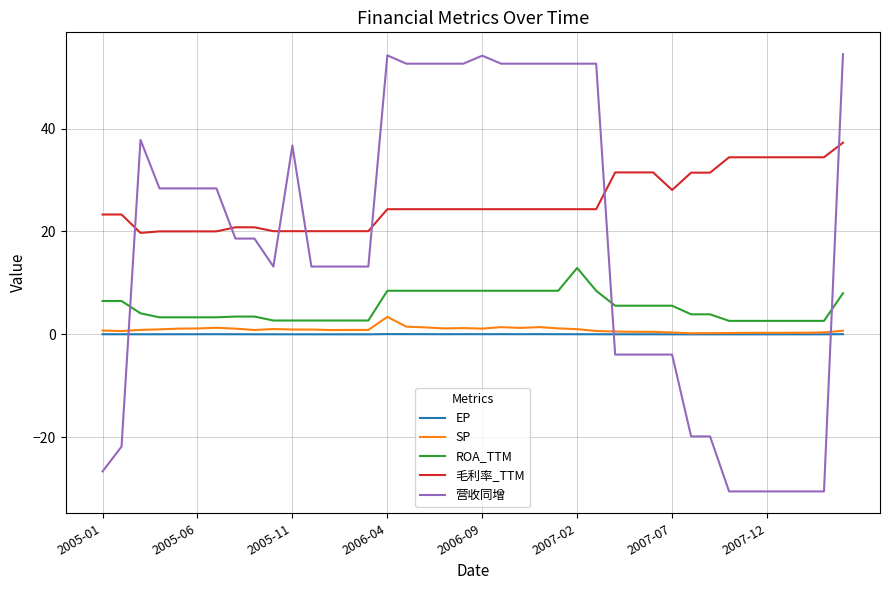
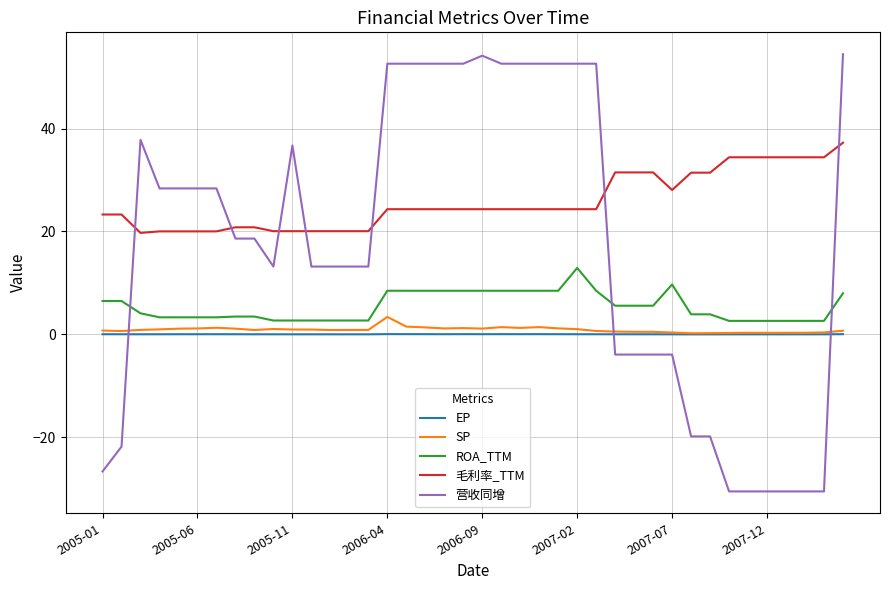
营收同增, 2006-04: 54 -> 53
ROA_TTM, 2007-07: 6 -> 10
